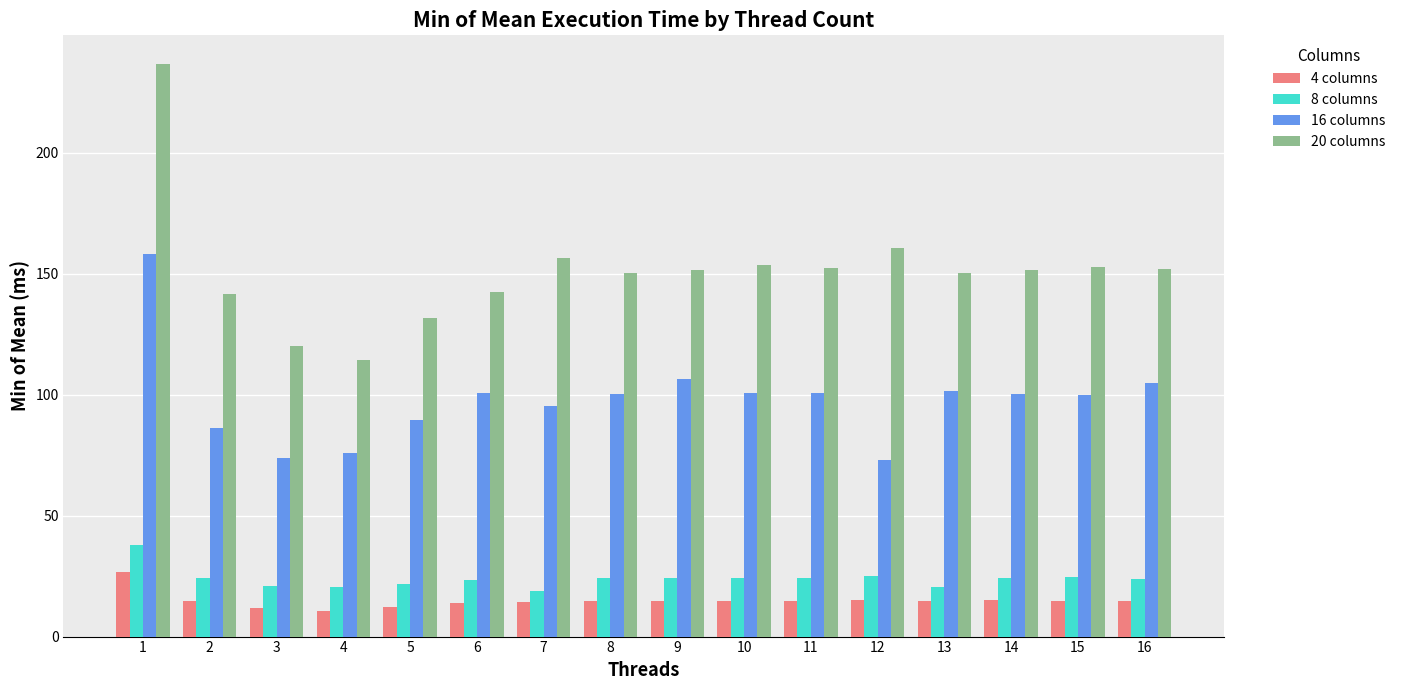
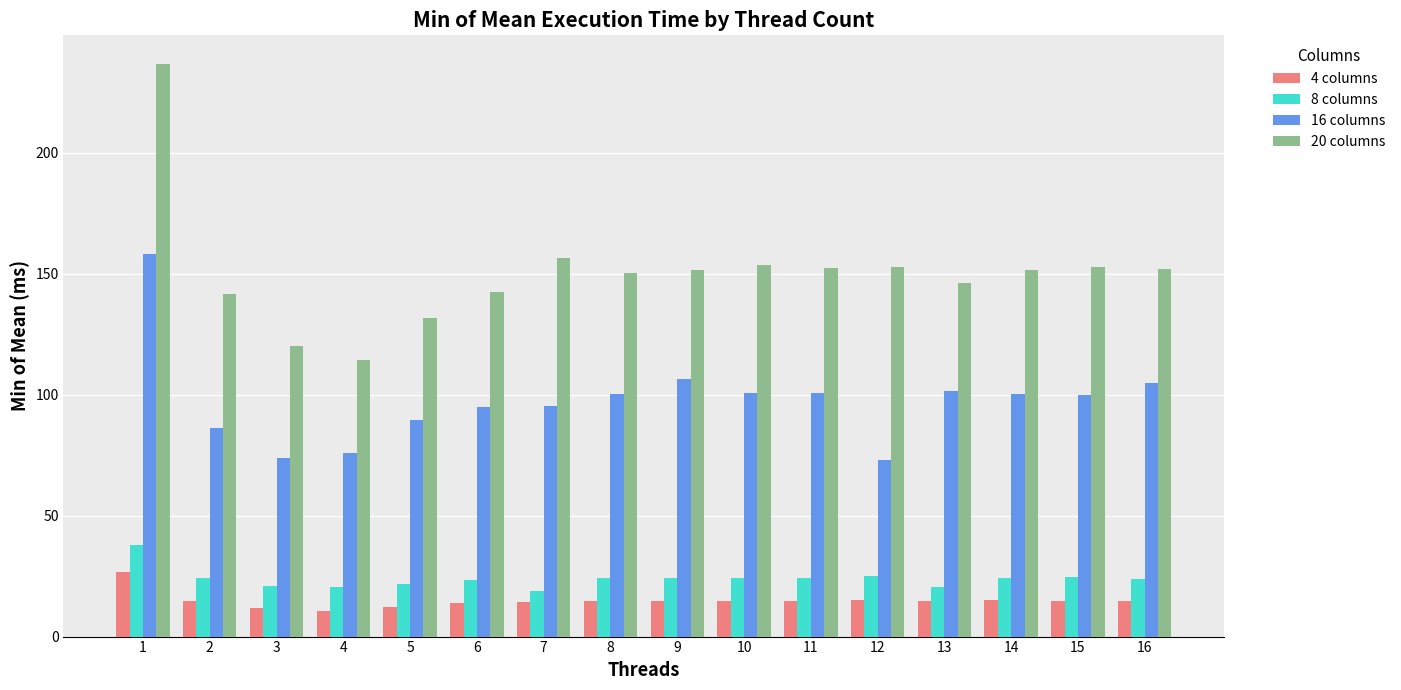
16 columns, 6: 101 -> 95
20 columns, 12: 161 -> 153
20 columns, 13: 150 -> 146
